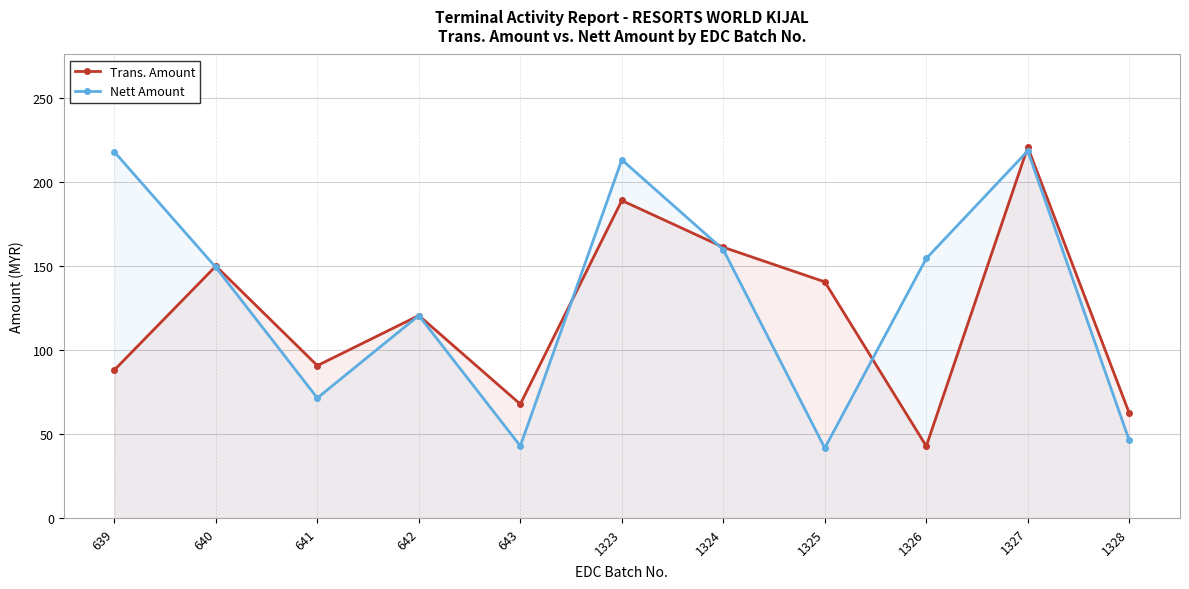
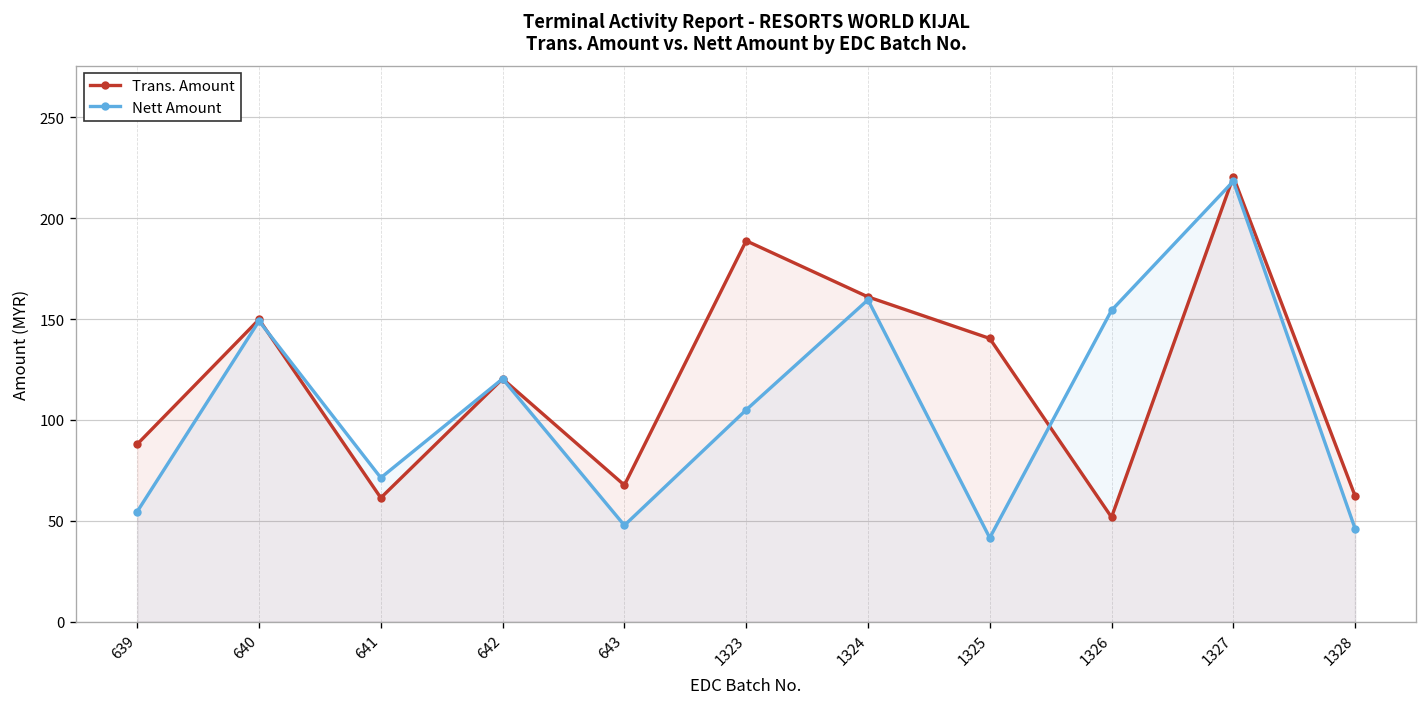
Nett Amount, 639: 218 -> 55
Trans. Amount, 641: 91 -> 61
Nett Amount, 643: 43 -> 48
Nett Amount, 1323: 213 -> 105
Trans. Amount, 1326: 43 -> 52
